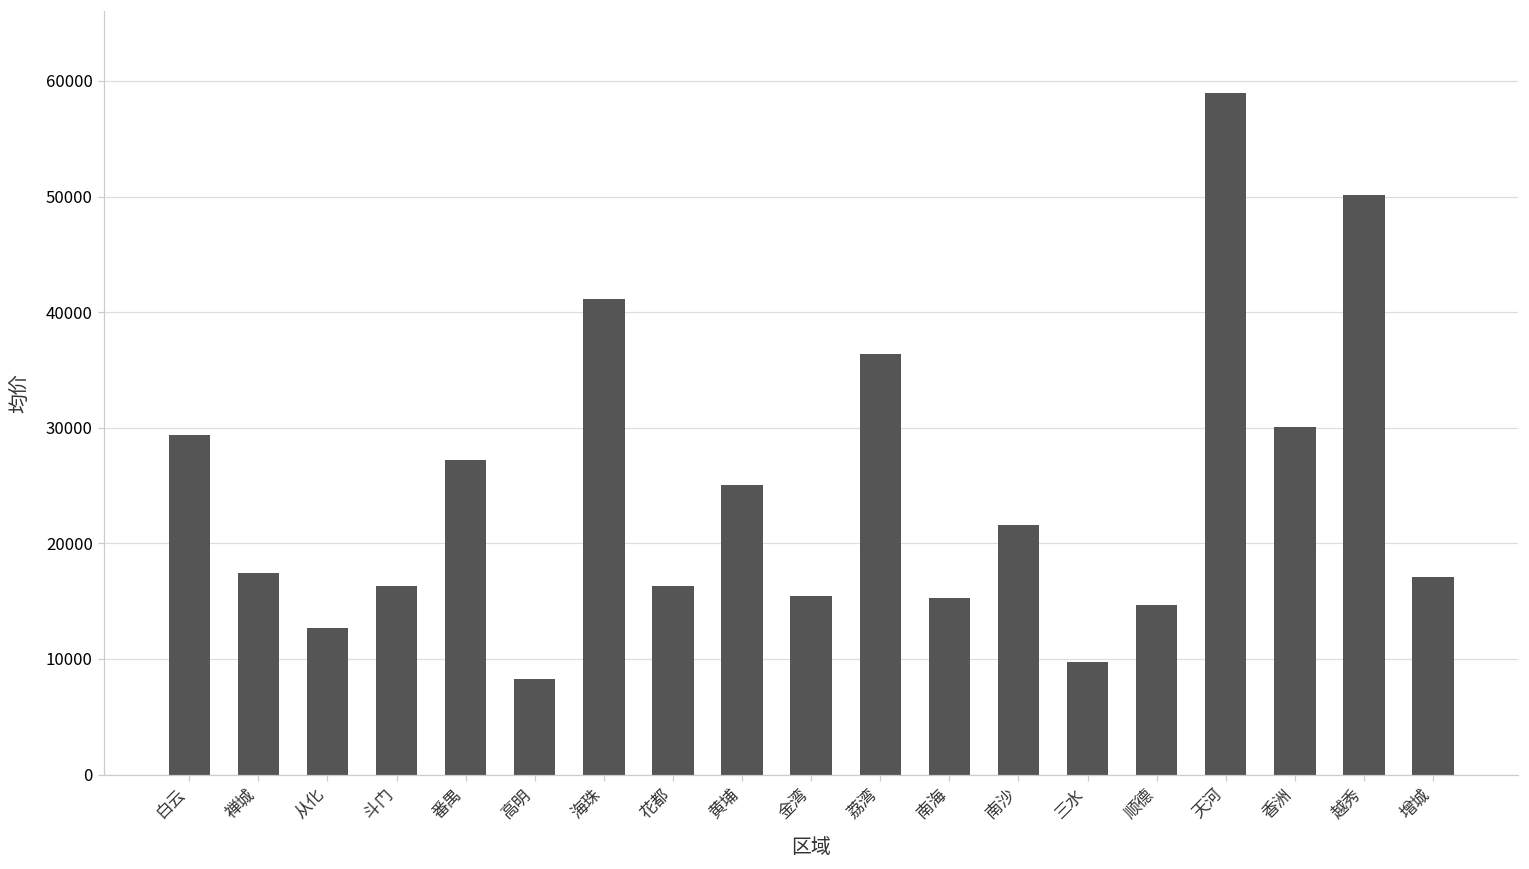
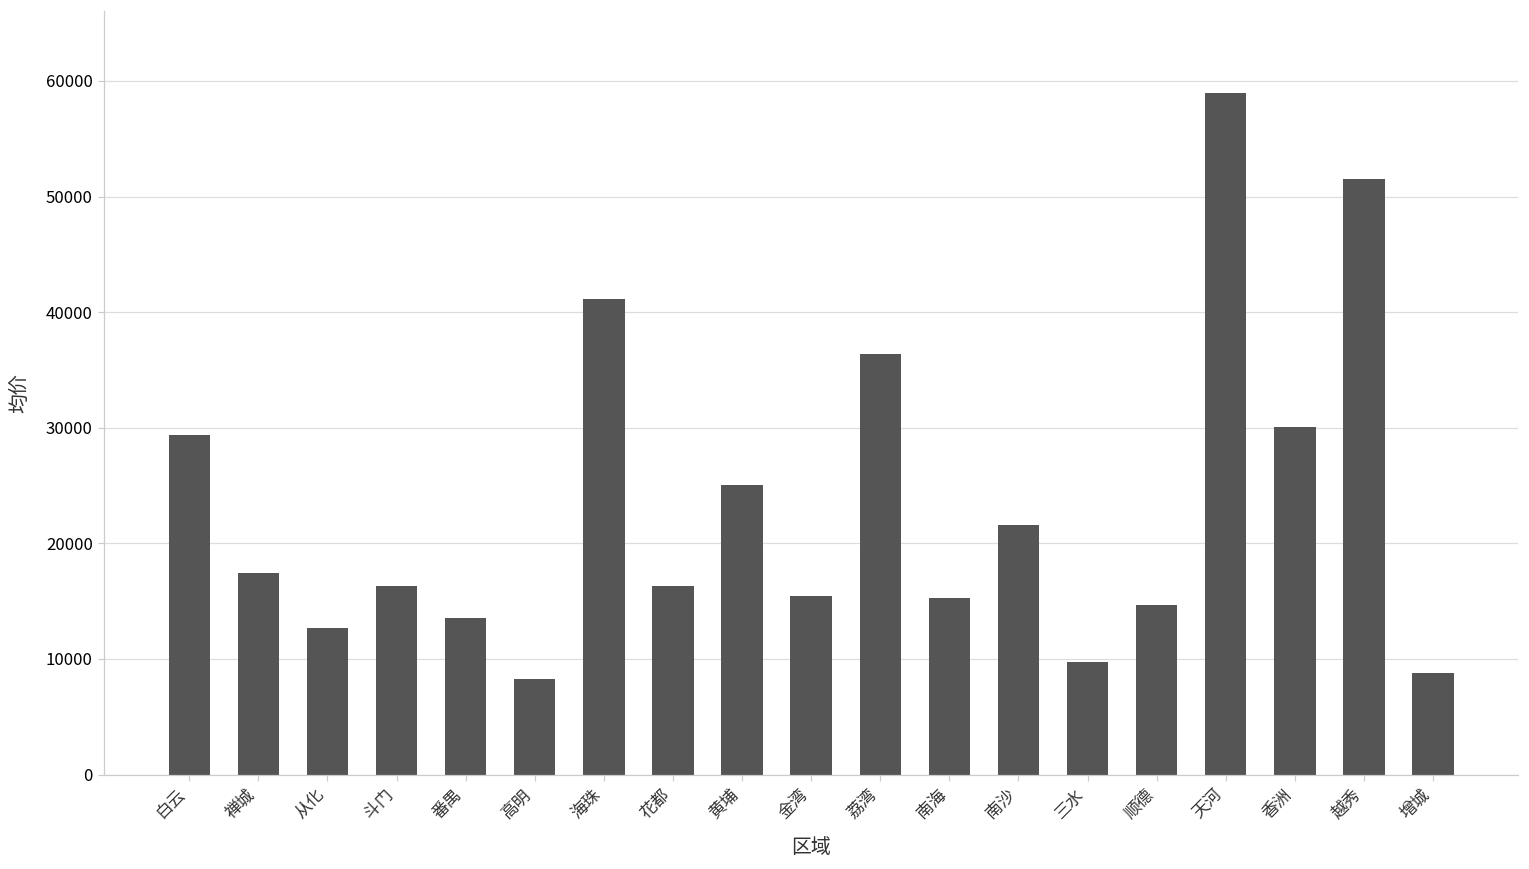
番禺: 27200 -> 13600
越秀: 50100 -> 51500
增城: 17100 -> 8800
